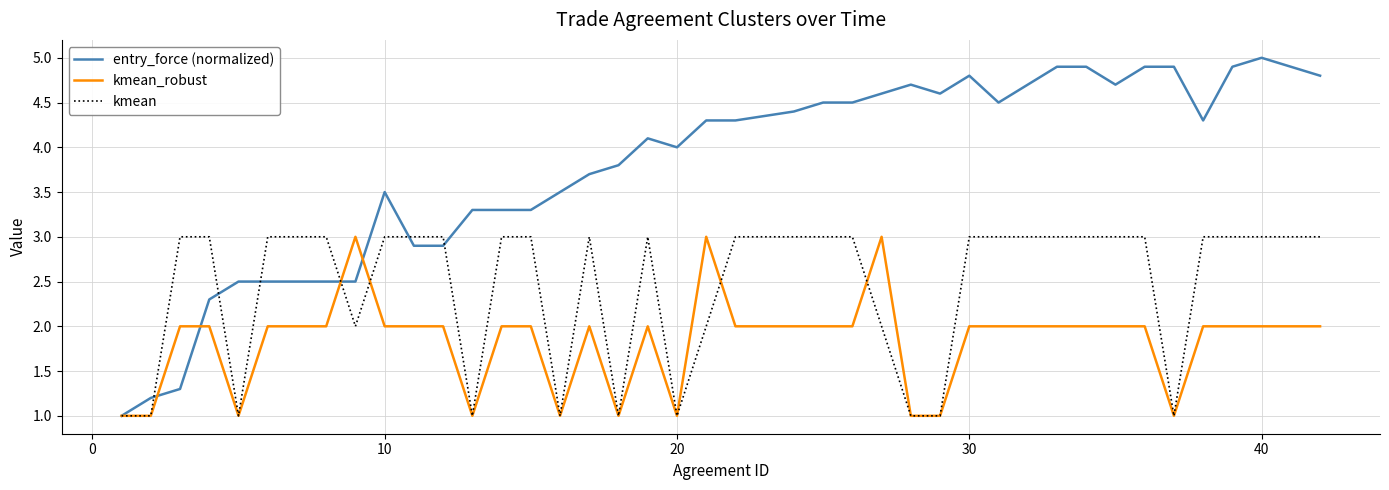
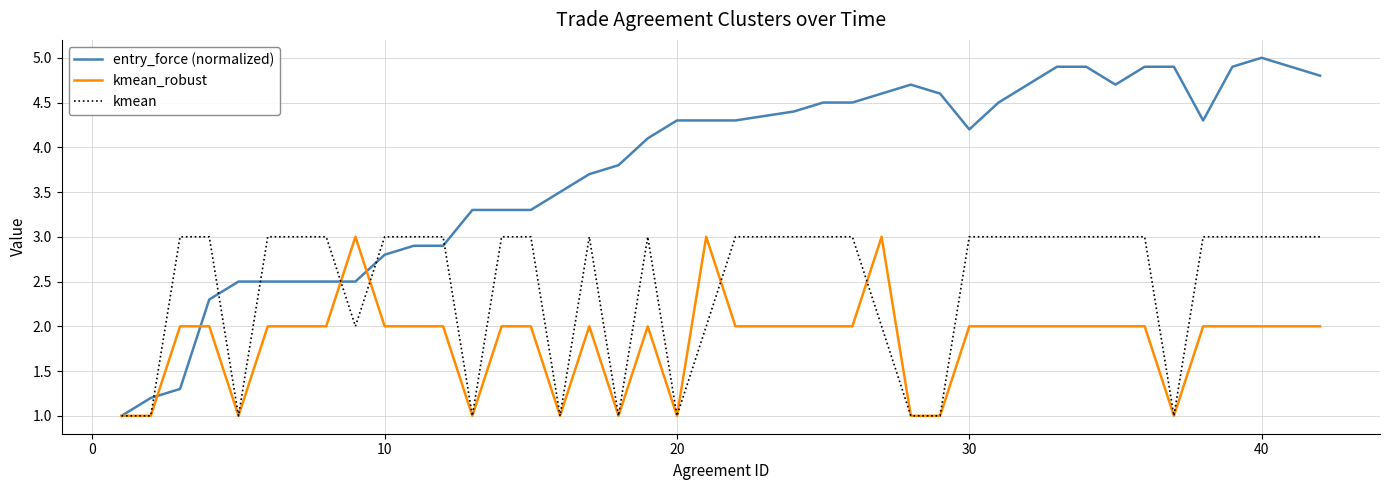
entry_force (normalized), 10: 3.5 -> 2.8
entry_force (normalized), 20: 4.0 -> 4.3
entry_force (normalized), 30: 4.8 -> 4.2
